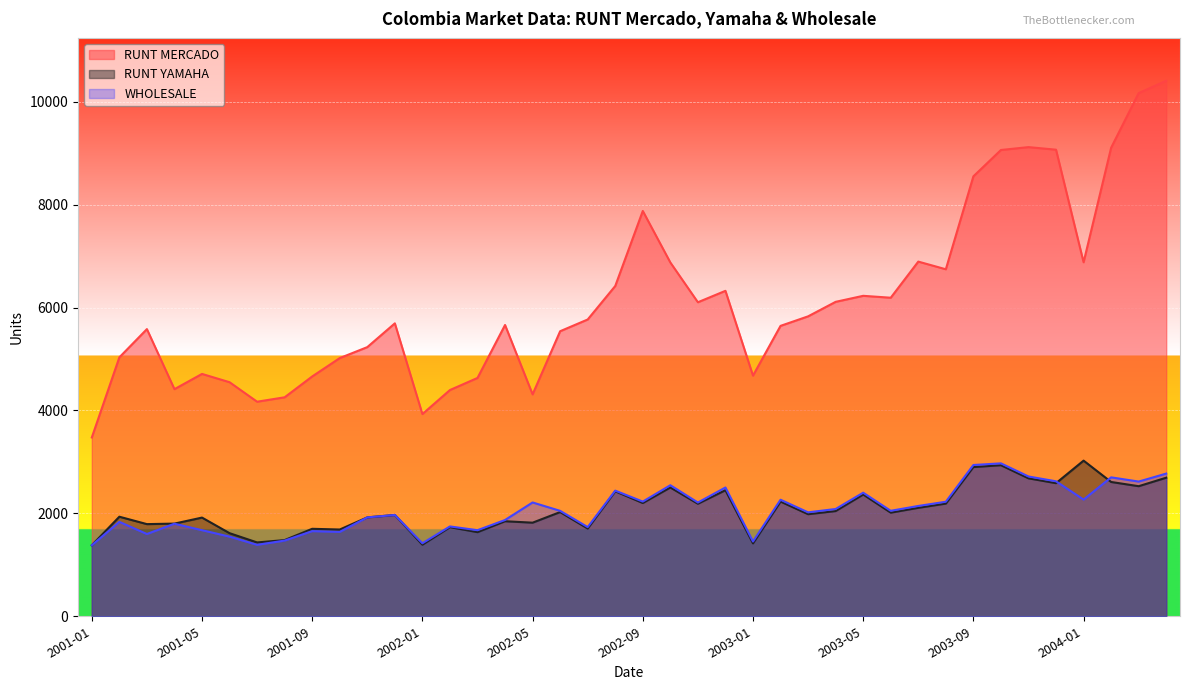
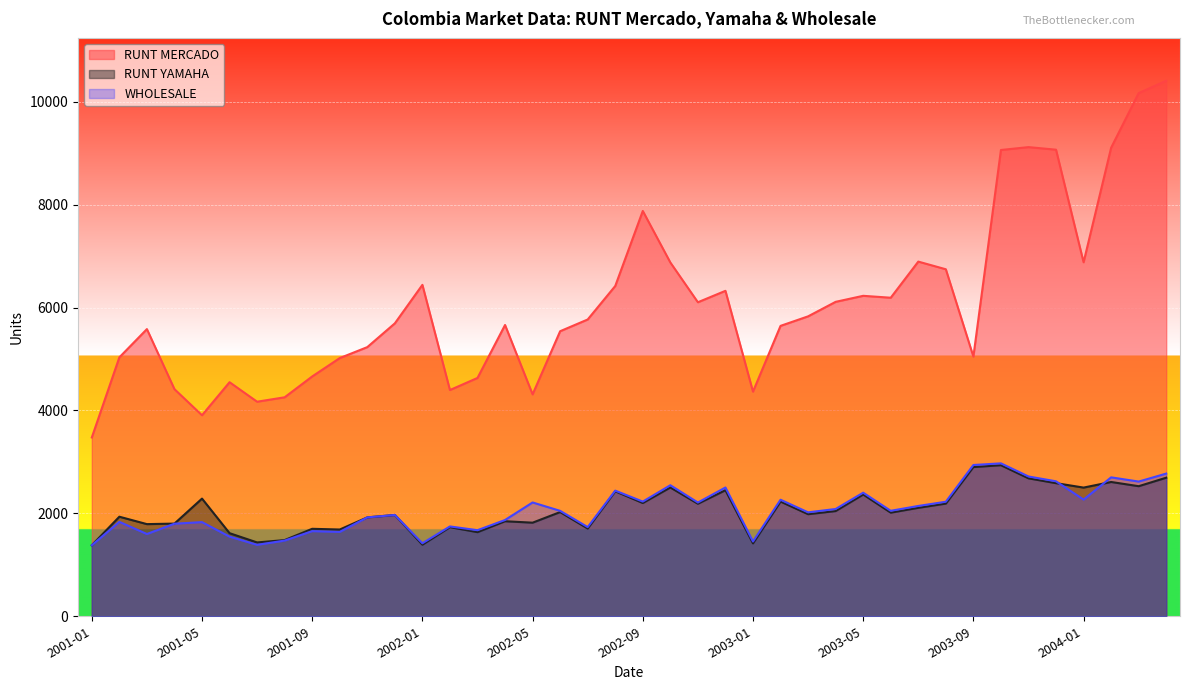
RUNT MERCADO, 2001-05: 4700 -> 3900
RUNT YAMAHA, 2001-05: 1900 -> 2300
WHOLESALE, 2001-05: 1700 -> 1800
RUNT MERCADO, 2002-01: 3900 -> 6400
RUNT MERCADO, 2003-01: 4700 -> 4400
RUNT MERCADO, 2003-09: 8600 -> 5000
RUNT YAMAHA, 2004-01: 3000 -> 2500
